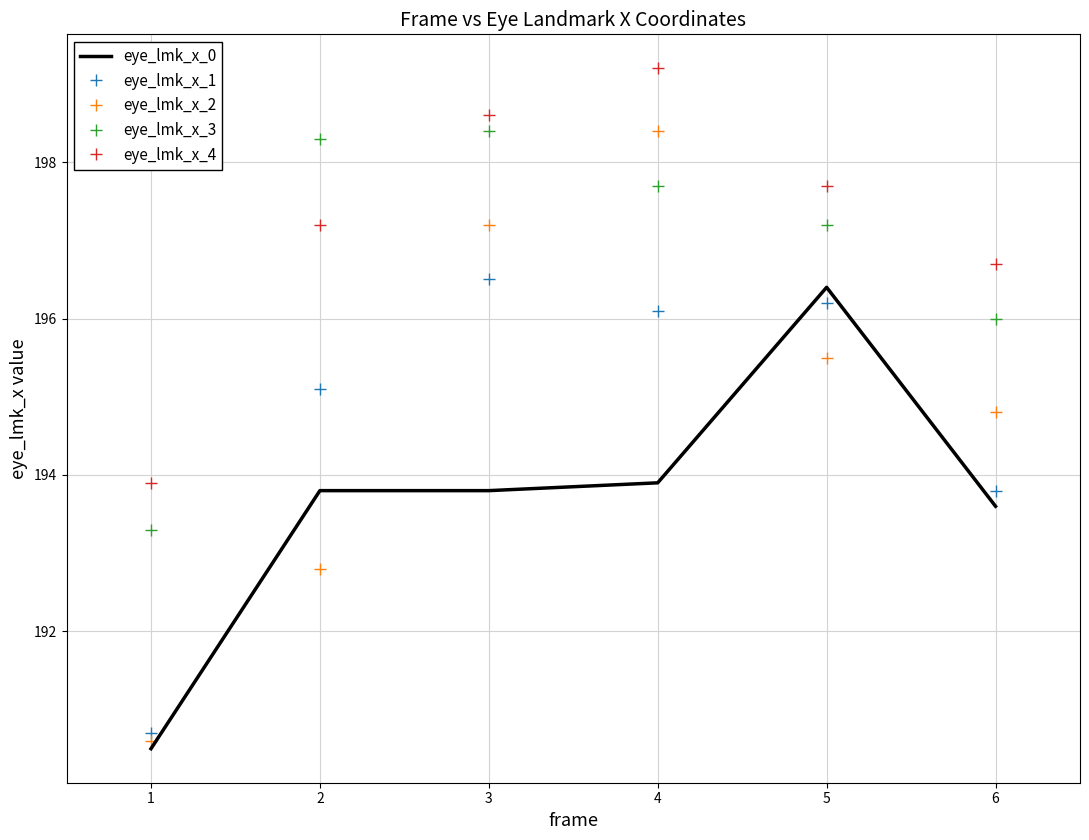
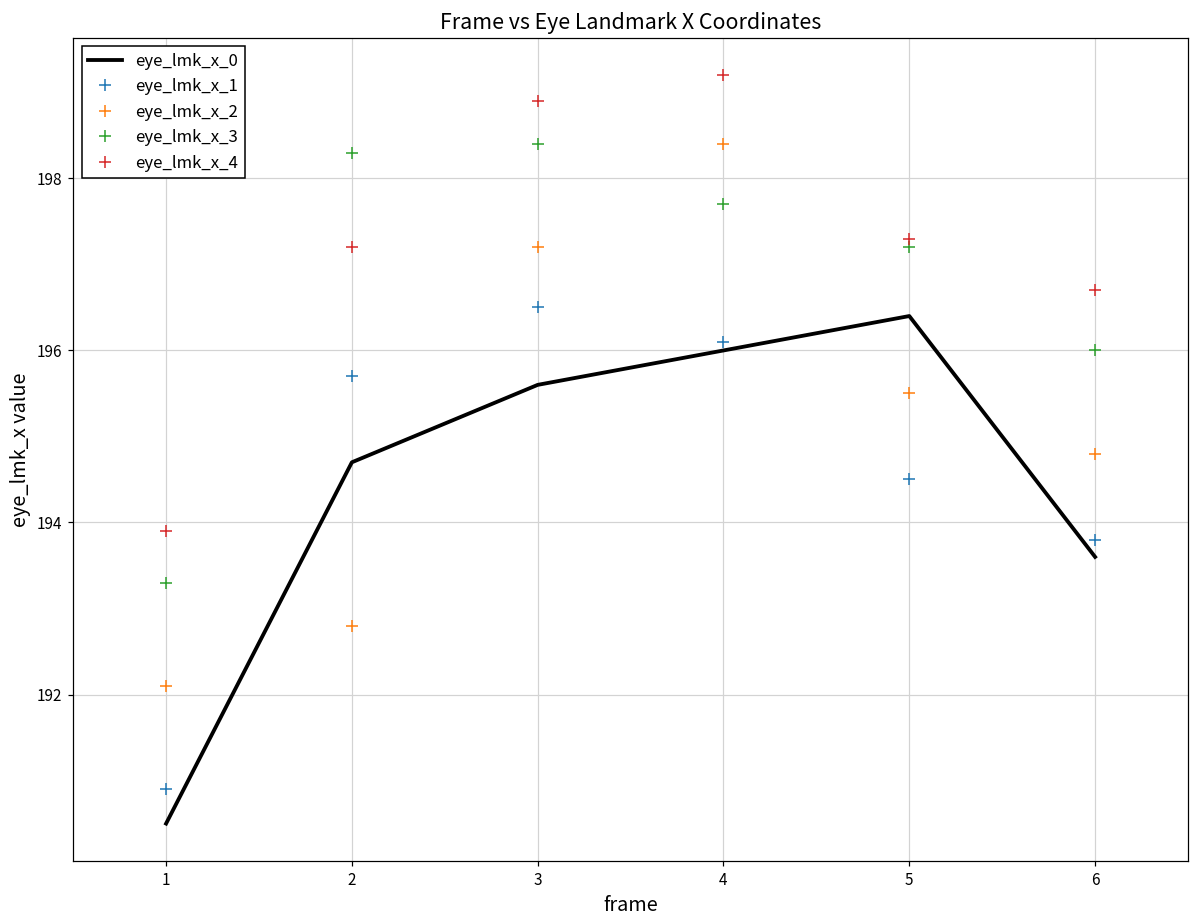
eye_lmk_x_1, 1: 190.7 -> 190.9
eye_lmk_x_2, 1: 190.6 -> 192.1
eye_lmk_x_0, 2: 193.8 -> 194.7
eye_lmk_x_1, 2: 195.1 -> 195.7
eye_lmk_x_0, 3: 193.8 -> 195.6
eye_lmk_x_4, 3: 198.6 -> 198.9
eye_lmk_x_0, 4: 193.9 -> 196.0
eye_lmk_x_1, 5: 196.2 -> 194.5
eye_lmk_x_4, 5: 197.7 -> 197.3
